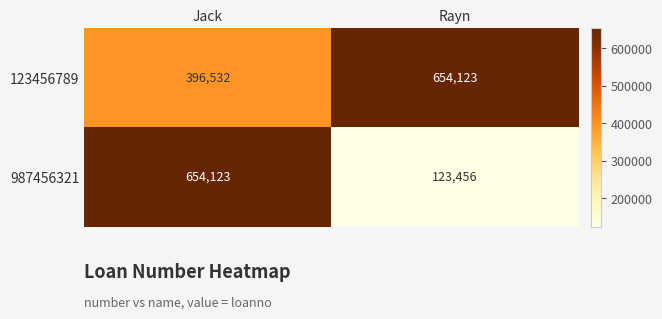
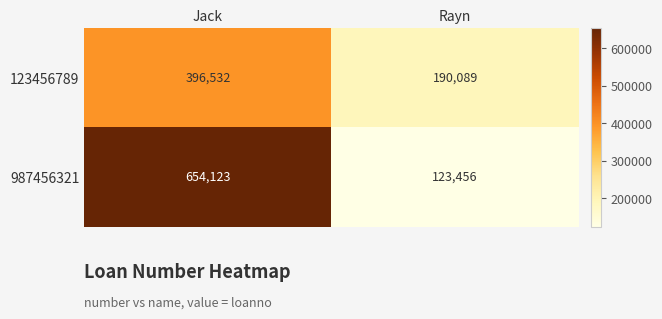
123456789, Rayn: 654,123 -> 190,089
